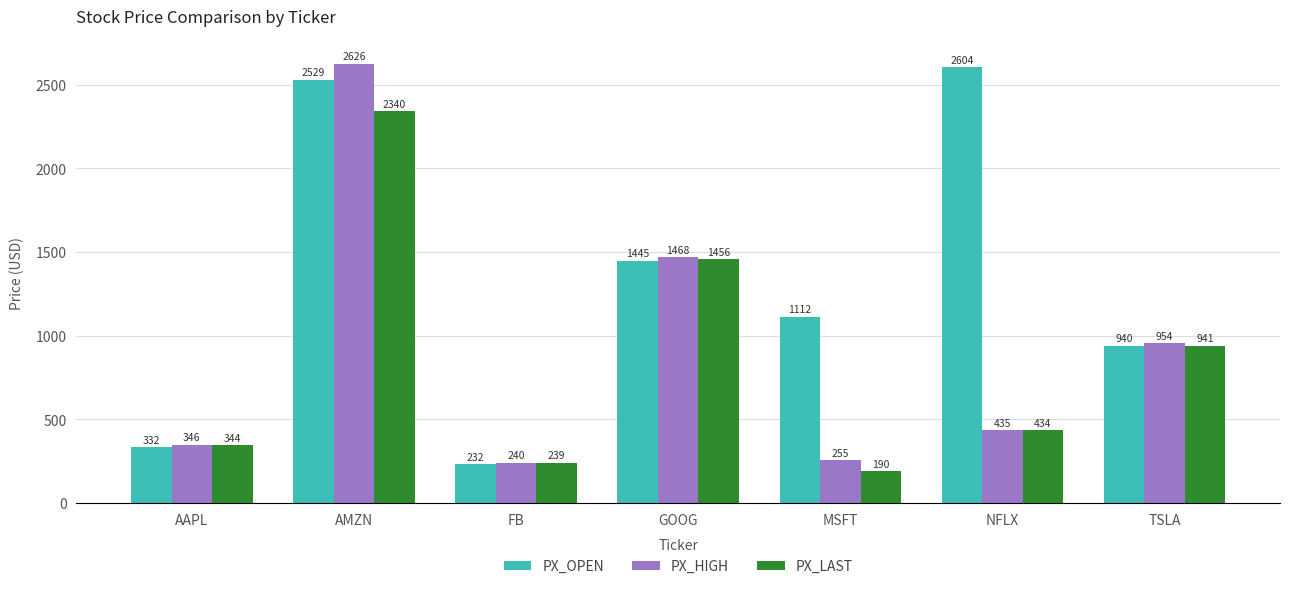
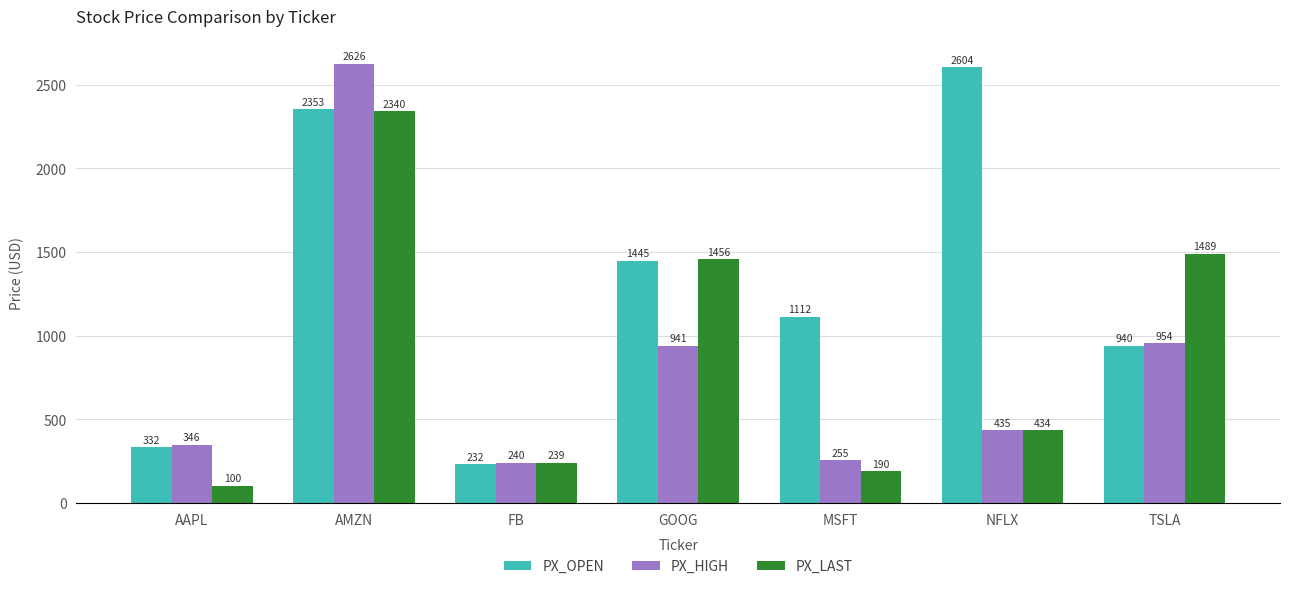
PX_LAST, AAPL: 344 -> 100
PX_OPEN, AMZN: 2529 -> 2353
PX_HIGH, GOOG: 1468 -> 941
PX_LAST, TSLA: 941 -> 1489
